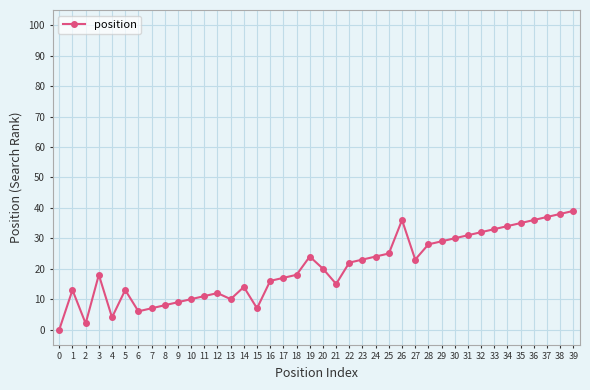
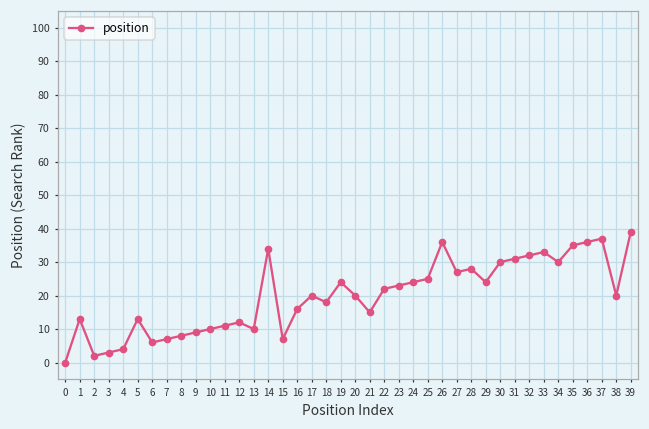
3: 18 -> 3
14: 14 -> 34
17: 17 -> 20
27: 23 -> 27
29: 29 -> 24
34: 34 -> 30
38: 38 -> 20
